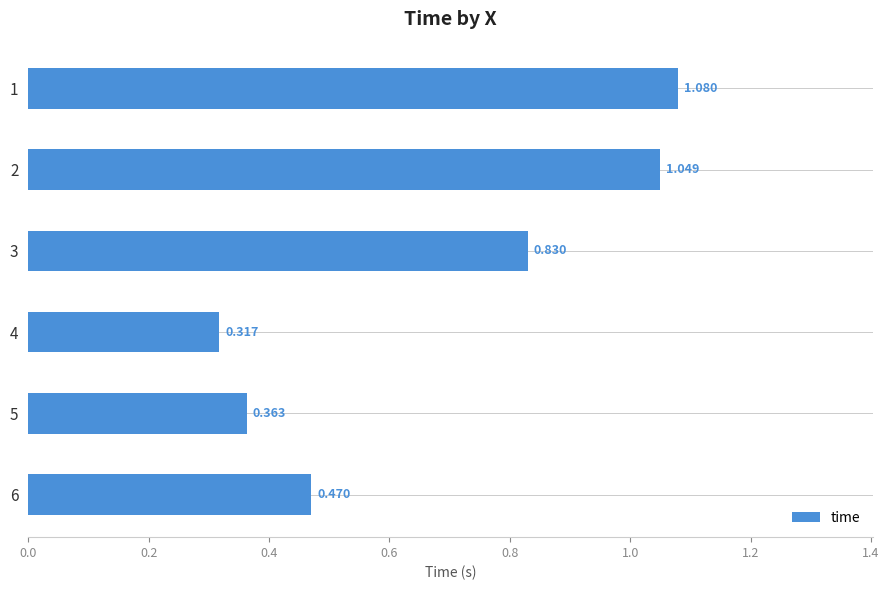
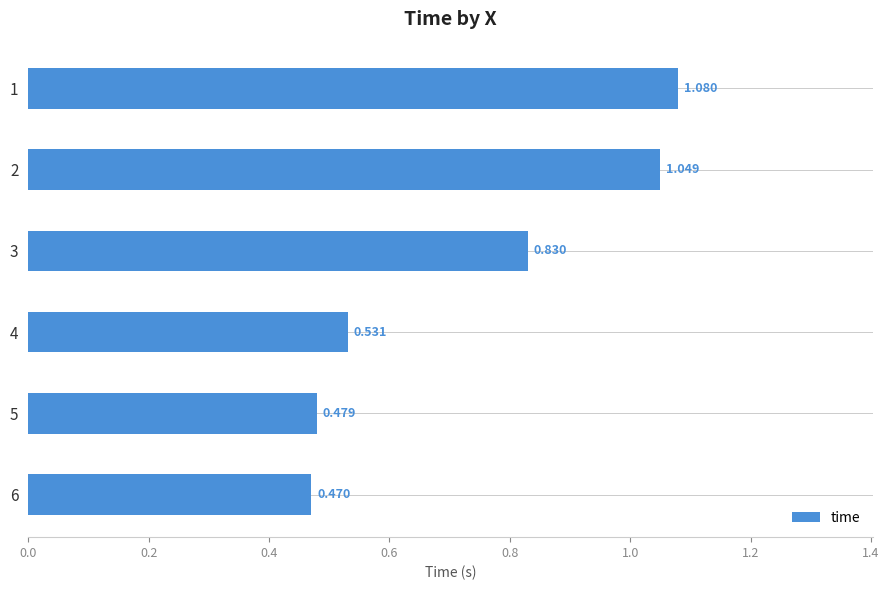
4: 0.317 -> 0.531
5: 0.363 -> 0.479
